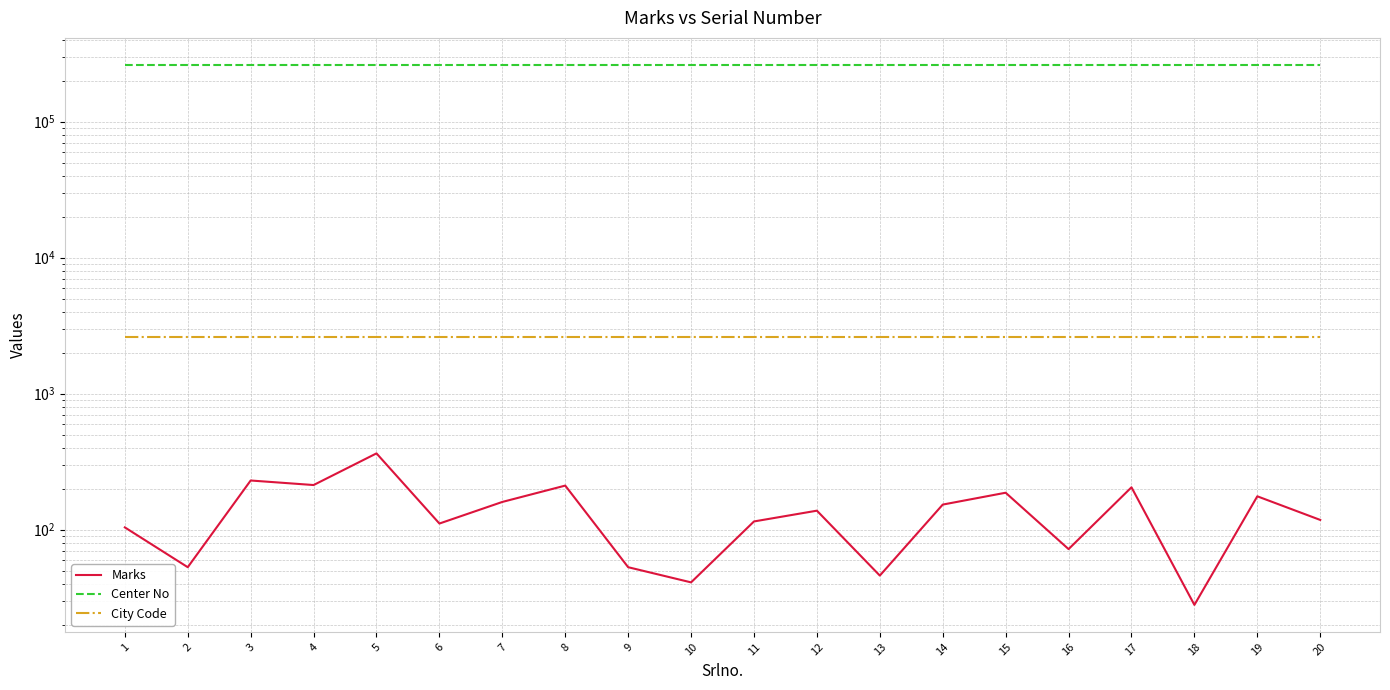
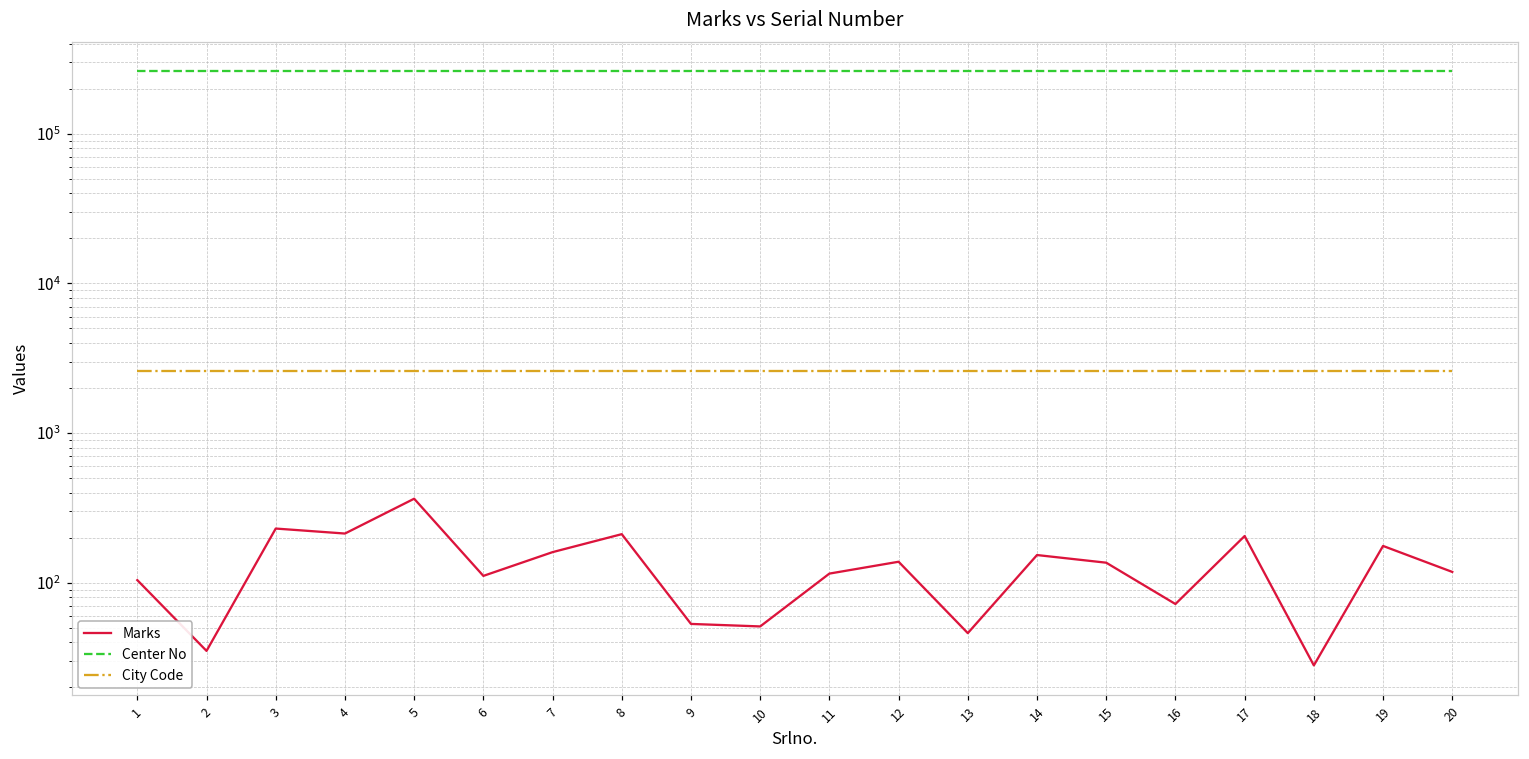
Marks, 2: 53 -> 35
Marks, 10: 41 -> 51
Marks, 15: 190 -> 140
